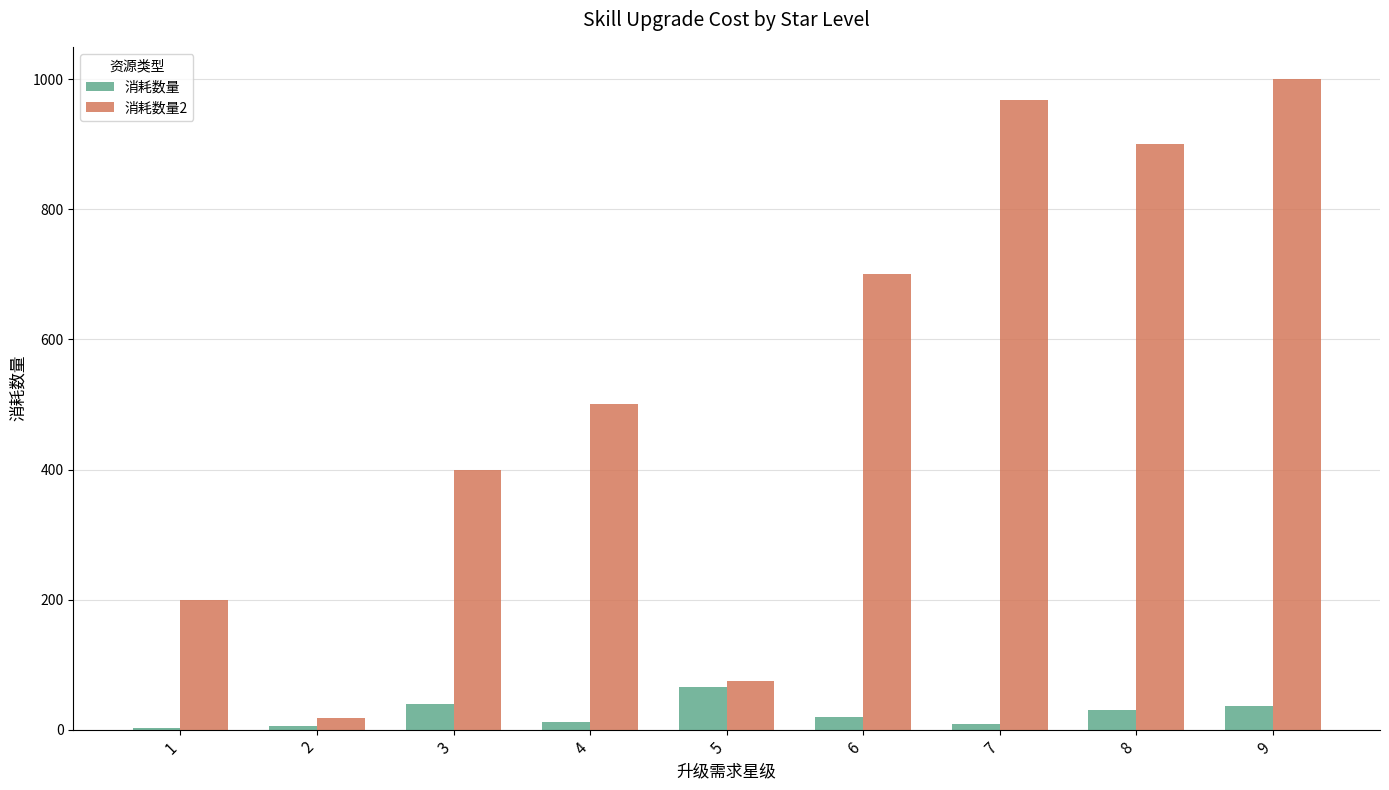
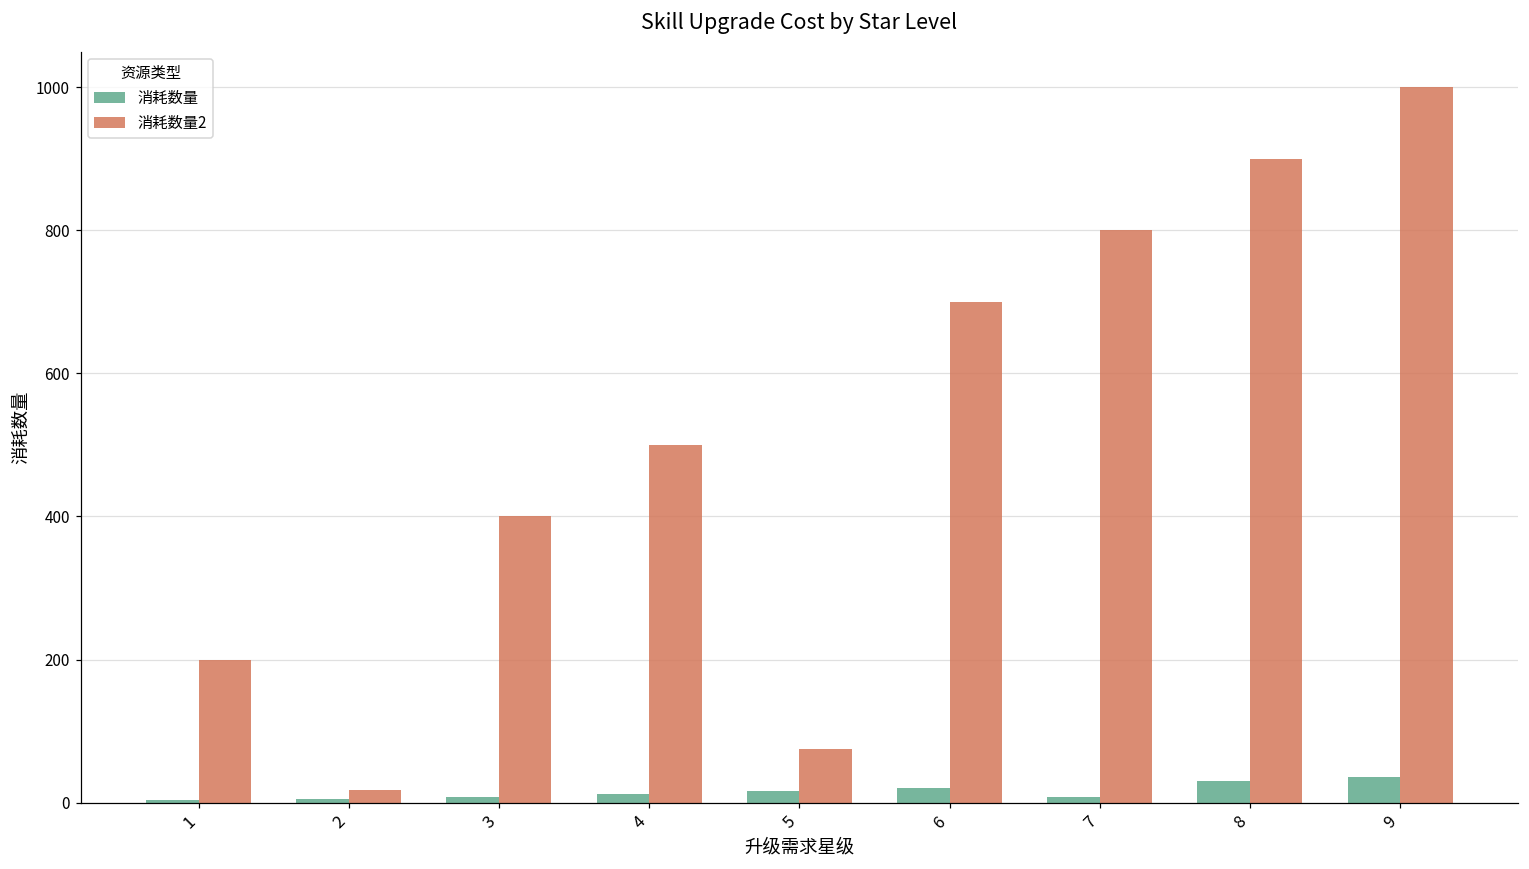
消耗数量, 3: 40 -> 10
消耗数量, 5: 70 -> 20
消耗数量2, 7: 970 -> 800
